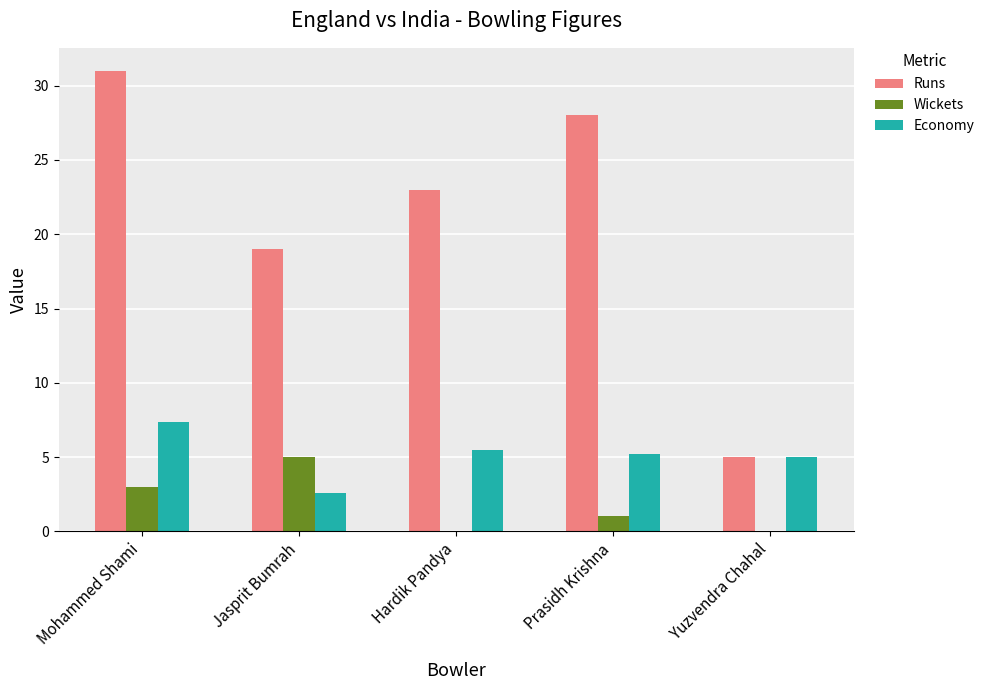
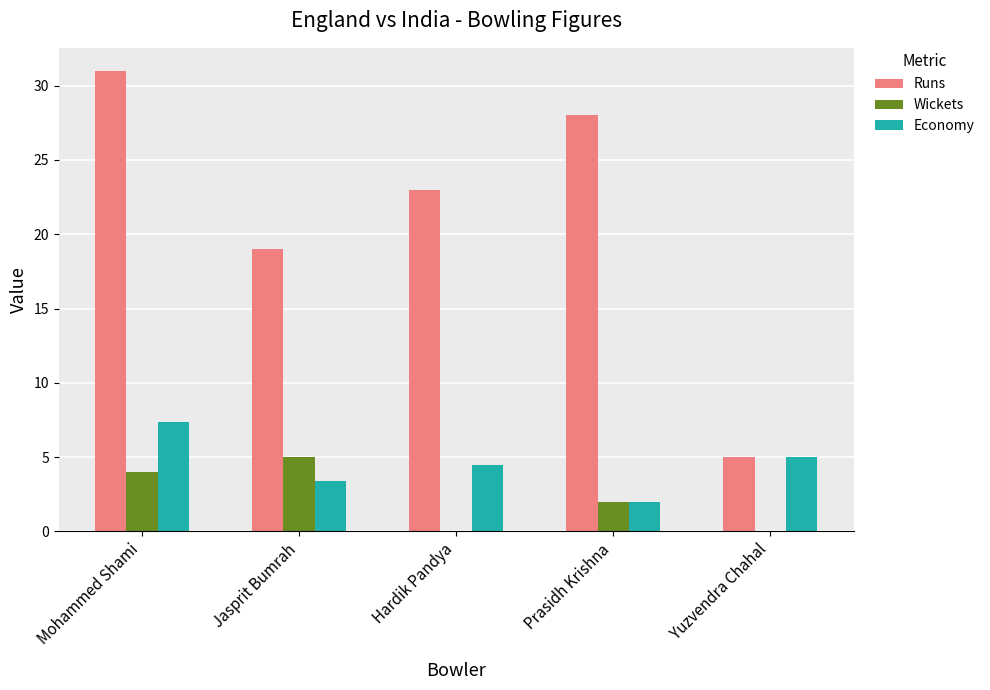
Wickets, Mohammed Shami: 3 -> 4
Economy, Jasprit Bumrah: 2.6 -> 3.4
Economy, Hardik Pandya: 5.5 -> 4.5
Wickets, Prasidh Krishna: 1 -> 2
Economy, Prasidh Krishna: 5.2 -> 2.0
